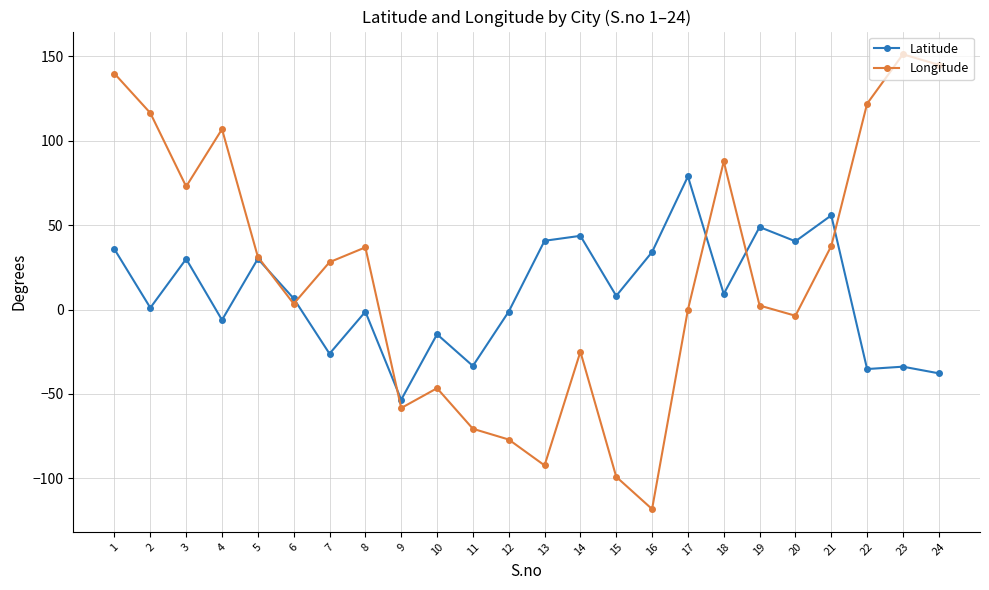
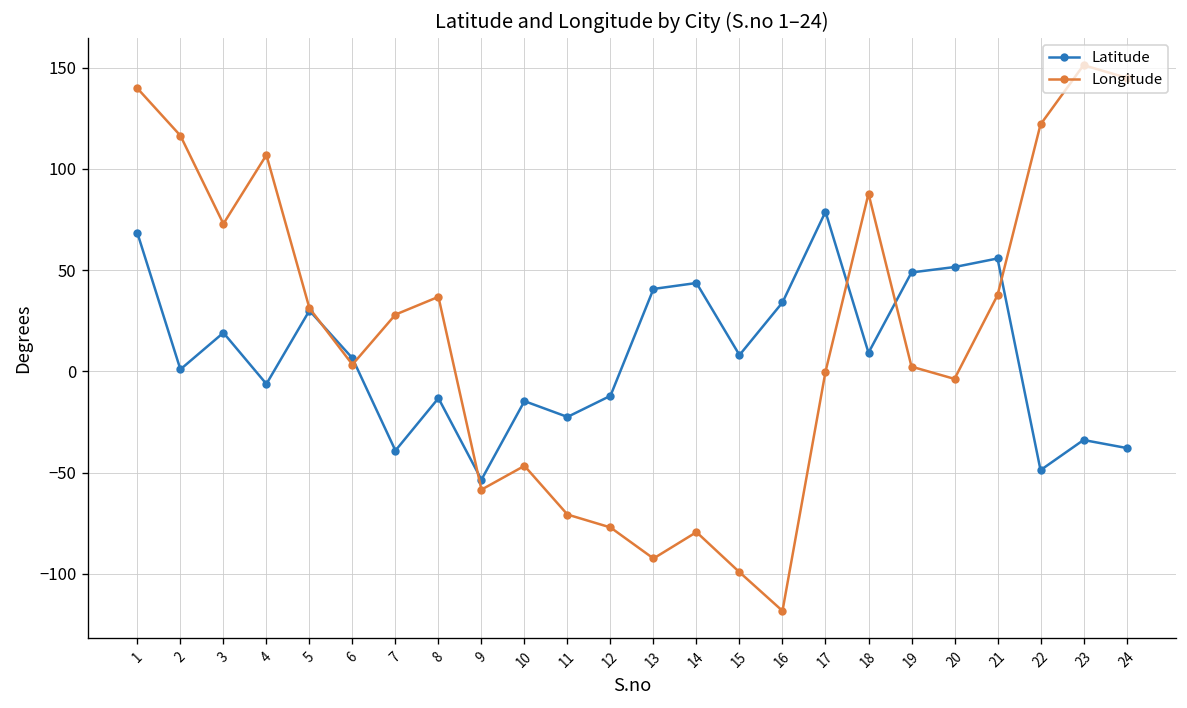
Latitude, 1: 36 -> 68
Latitude, 3: 30 -> 19
Latitude, 7: -26 -> -39
Latitude, 8: -1 -> -13
Latitude, 11: -33 -> -22
Latitude, 12: -1 -> -12
Longitude, 14: -25 -> -79
Latitude, 20: 40 -> 52
Latitude, 22: -35 -> -49
